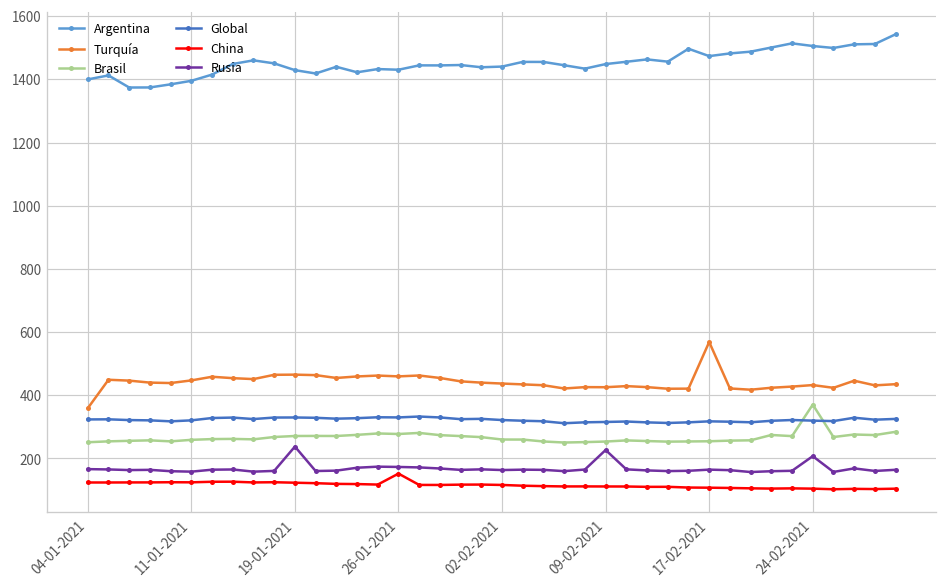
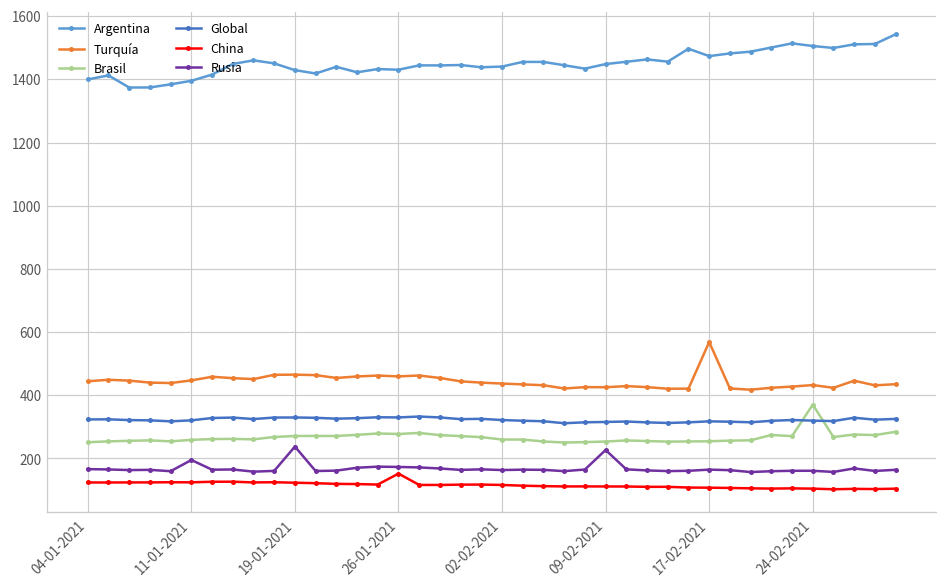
Turquía, 04-01-2021: 360 -> 440
Rusia, 11-01-2021: 160 -> 190
Rusia, 24-02-2021: 210 -> 160
